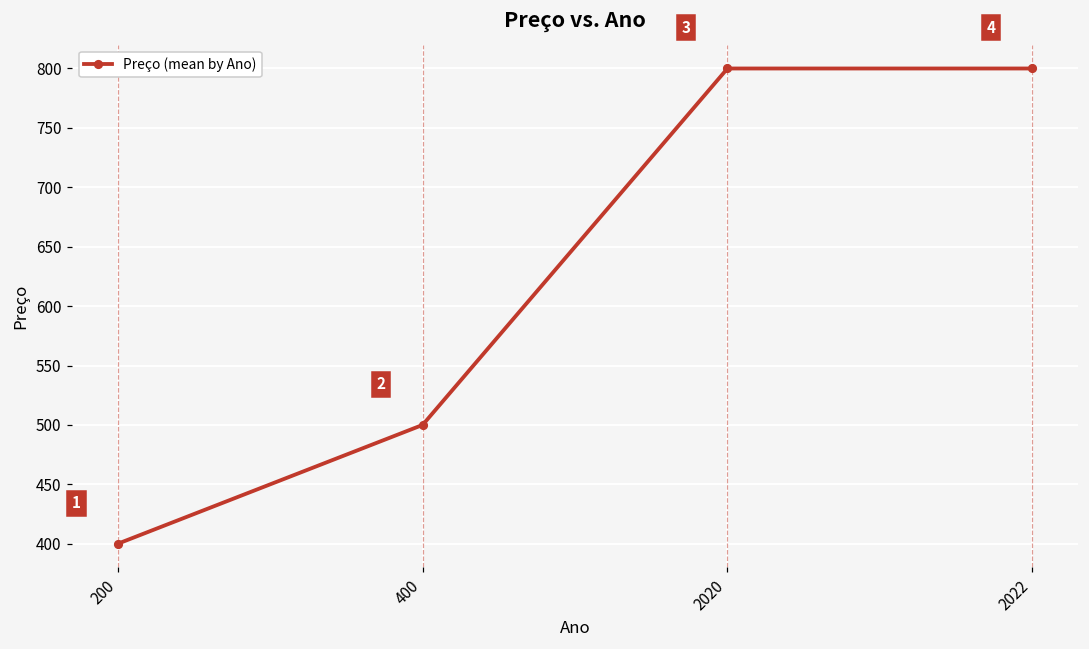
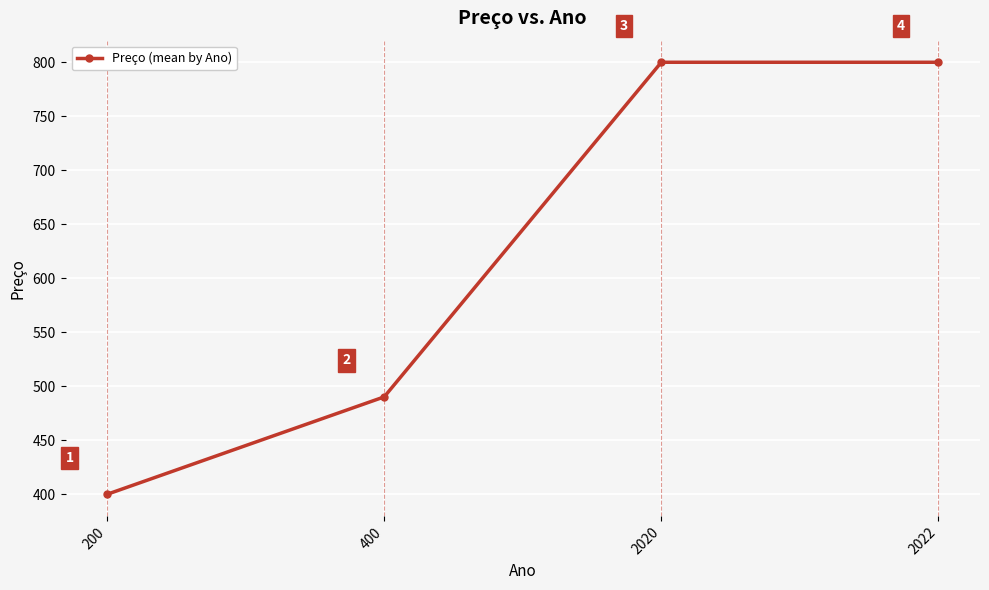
400: 500 -> 490
